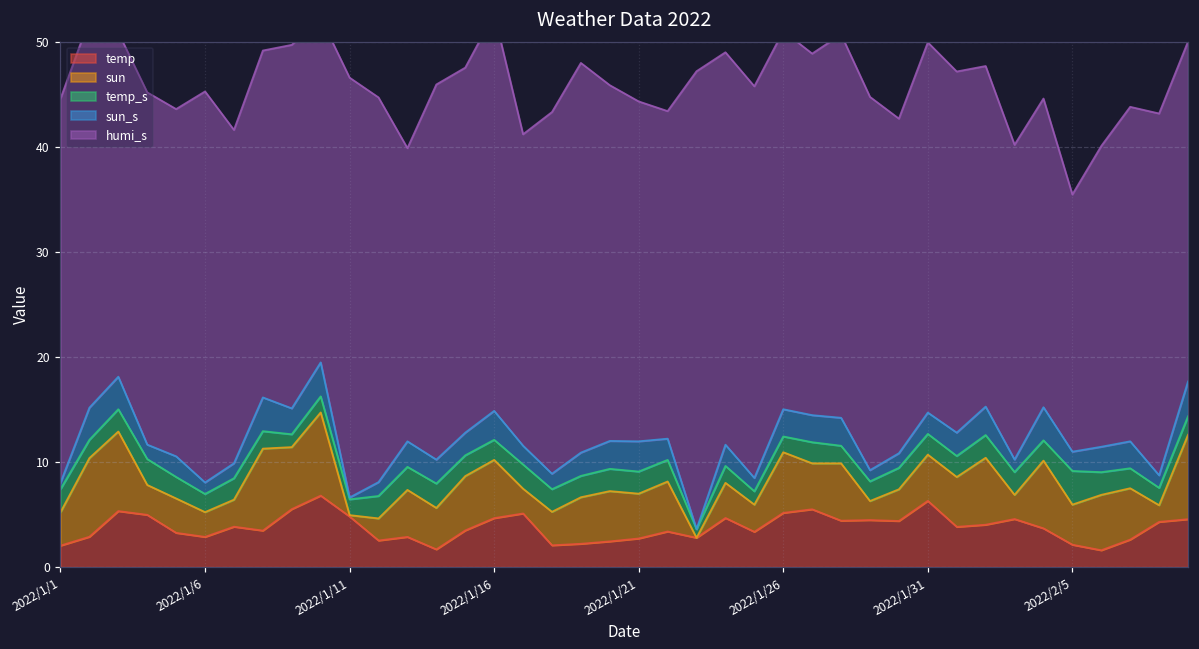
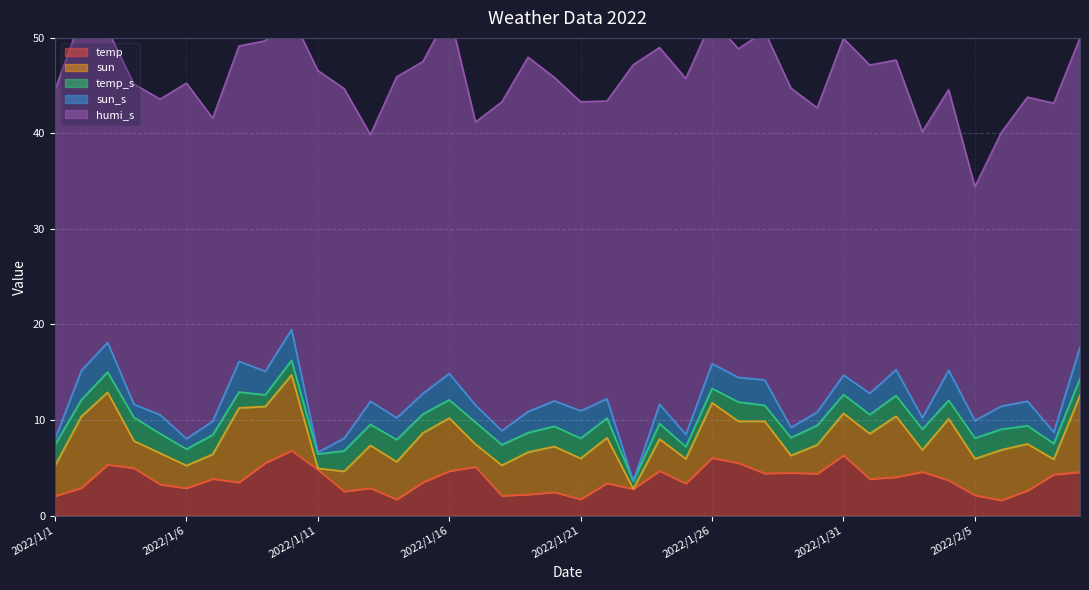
temp, 2022/1/21: 3 -> 2
temp, 2022/1/26: 5 -> 6
temp_s, 2022/2/5: 3 -> 2
